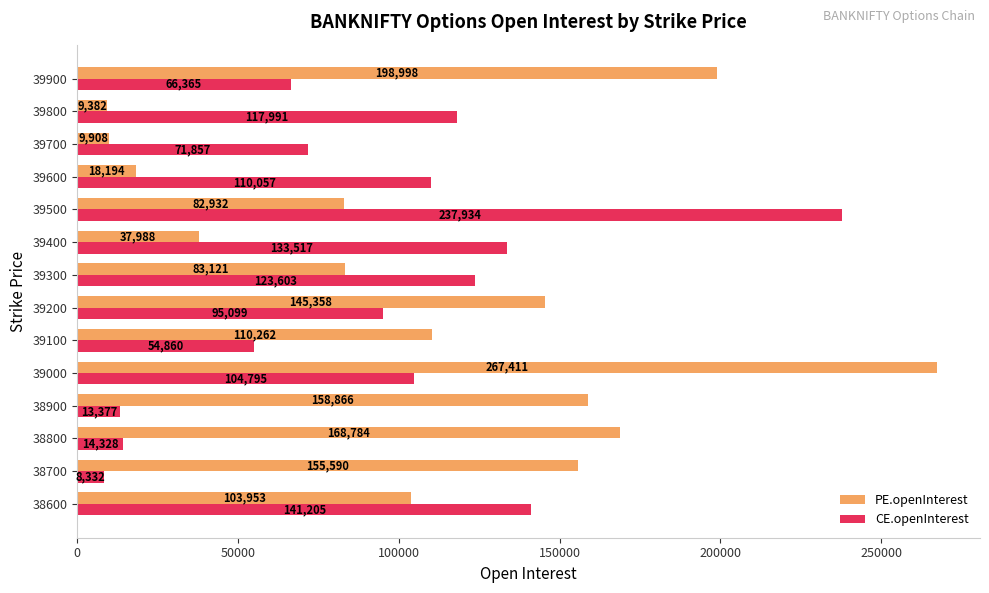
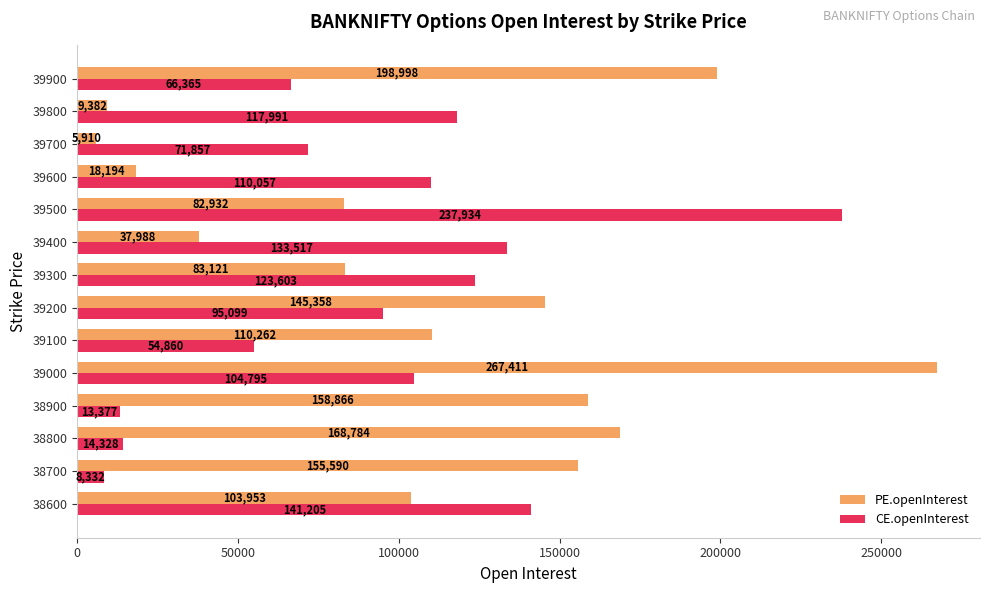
PE.openInterest, 39700: 9,908 -> 5,910
